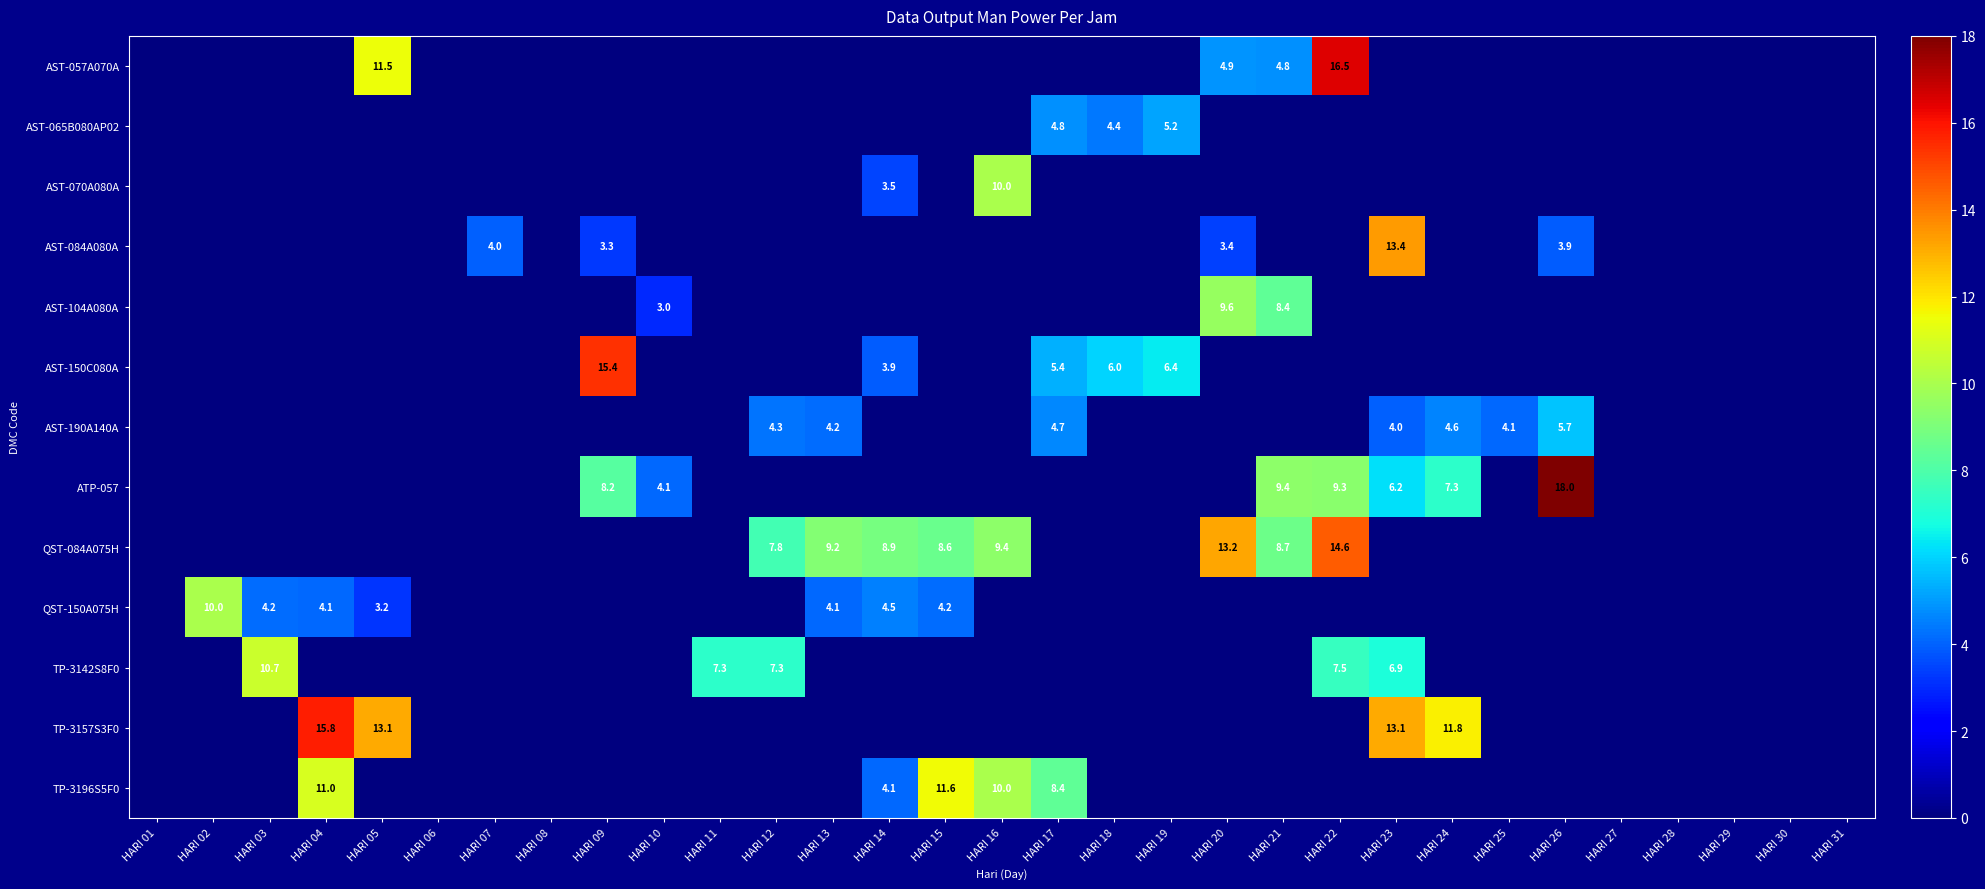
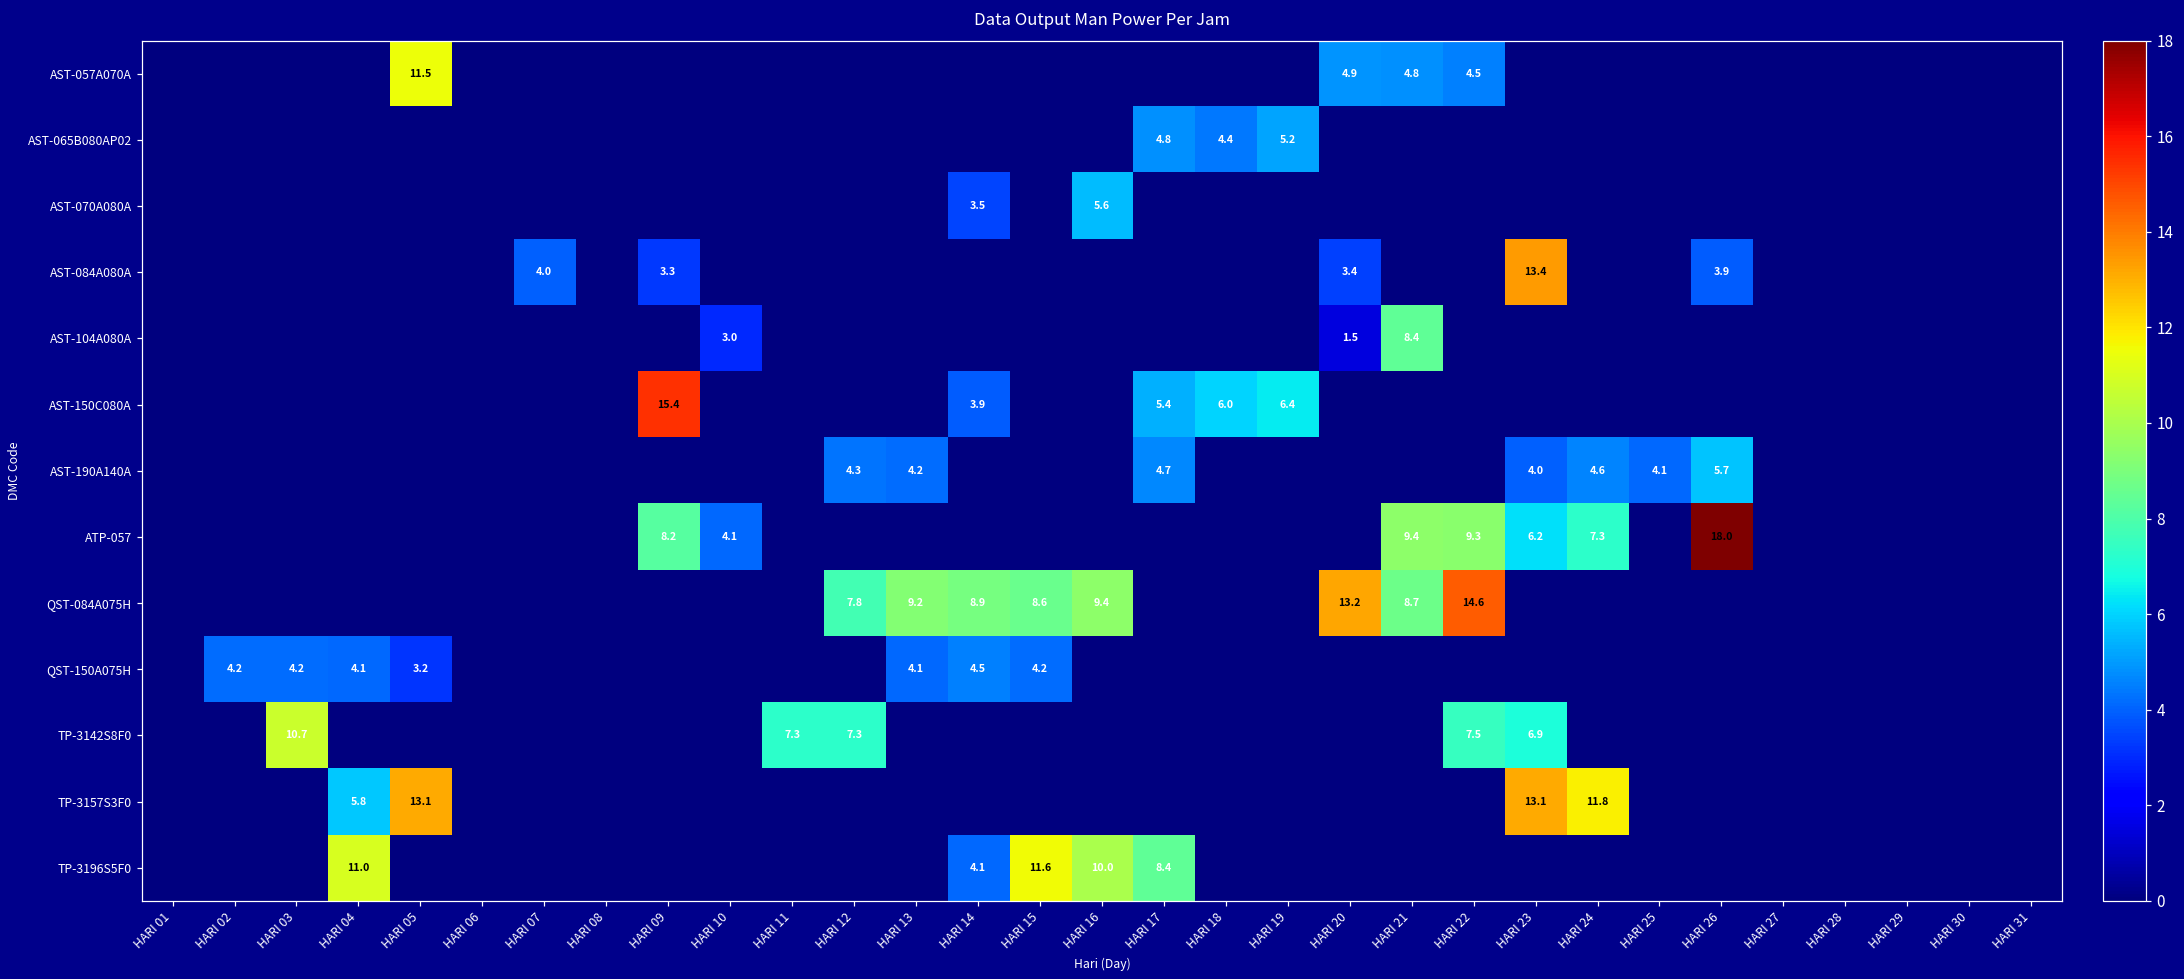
AST-057A070A, HARI 22: 16.5 -> 4.5
AST-070A080A, HARI 16: 10.0 -> 5.6
AST-104A080A, HARI 20: 9.6 -> 1.5
QST-150A075H, HARI 02: 10.0 -> 4.2
TP-3157S3F0, HARI 04: 15.8 -> 5.8
